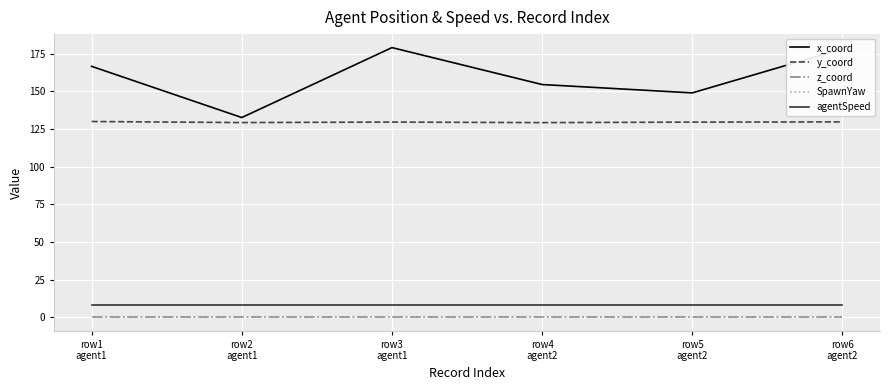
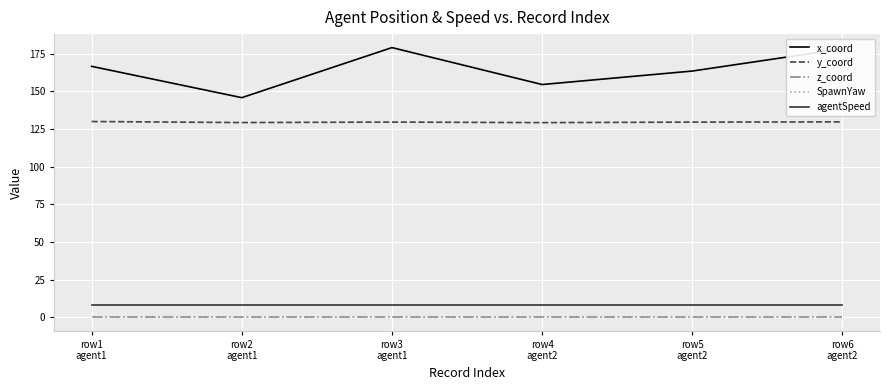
x_coord, row2 agent1: 133 -> 146
x_coord, row5 agent2: 149 -> 163
